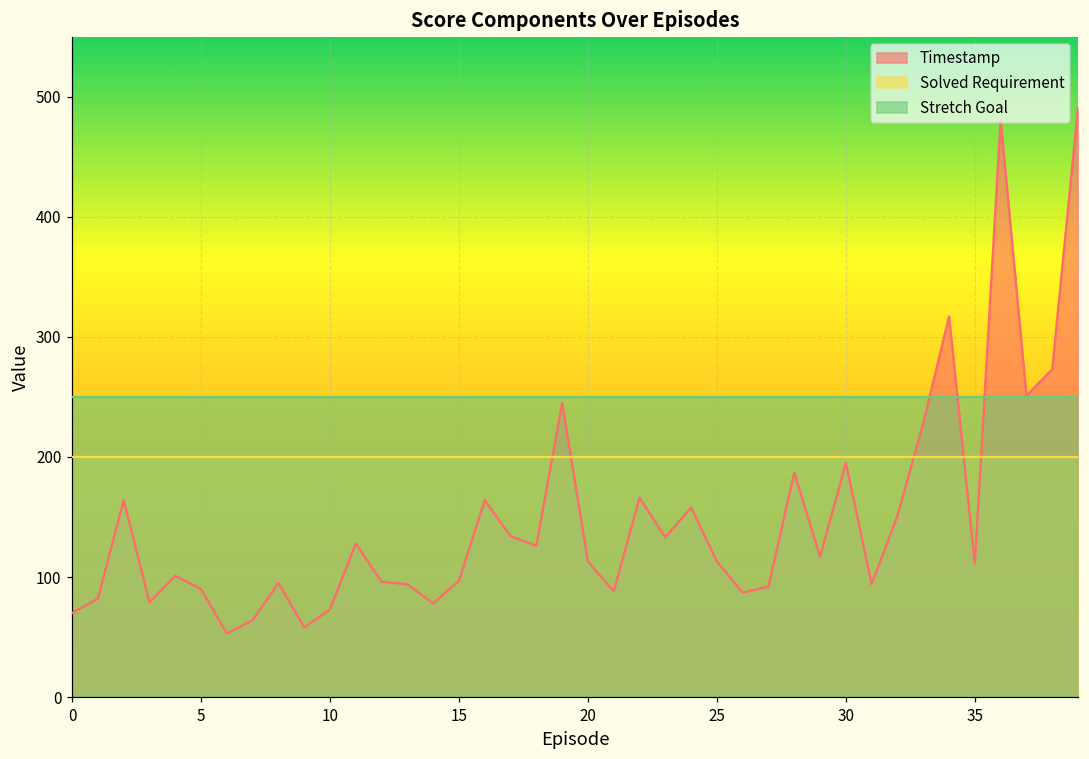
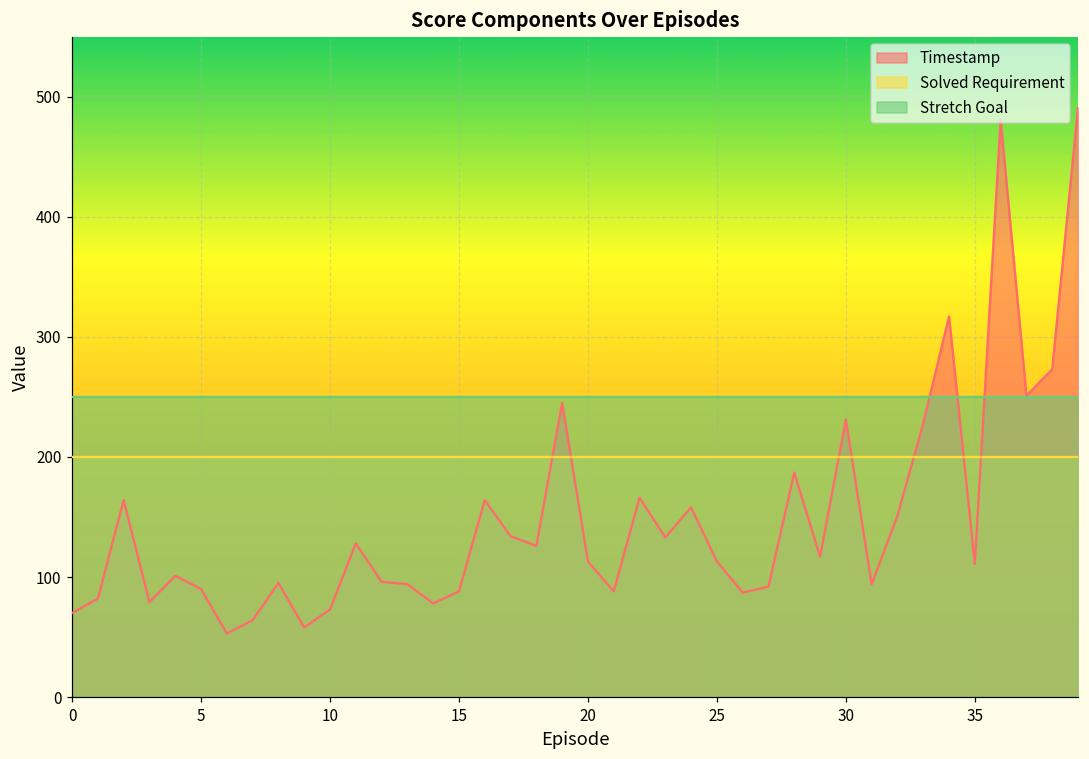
Timestamp, 15: 97 -> 88
Timestamp, 30: 195 -> 231
